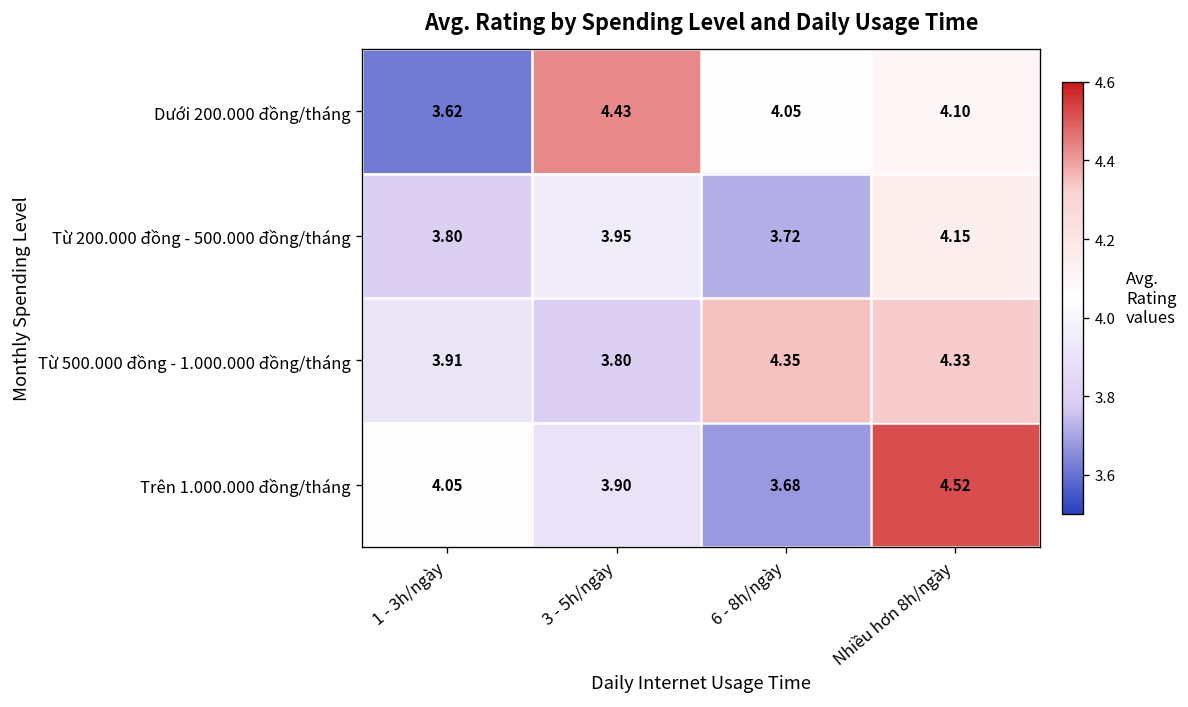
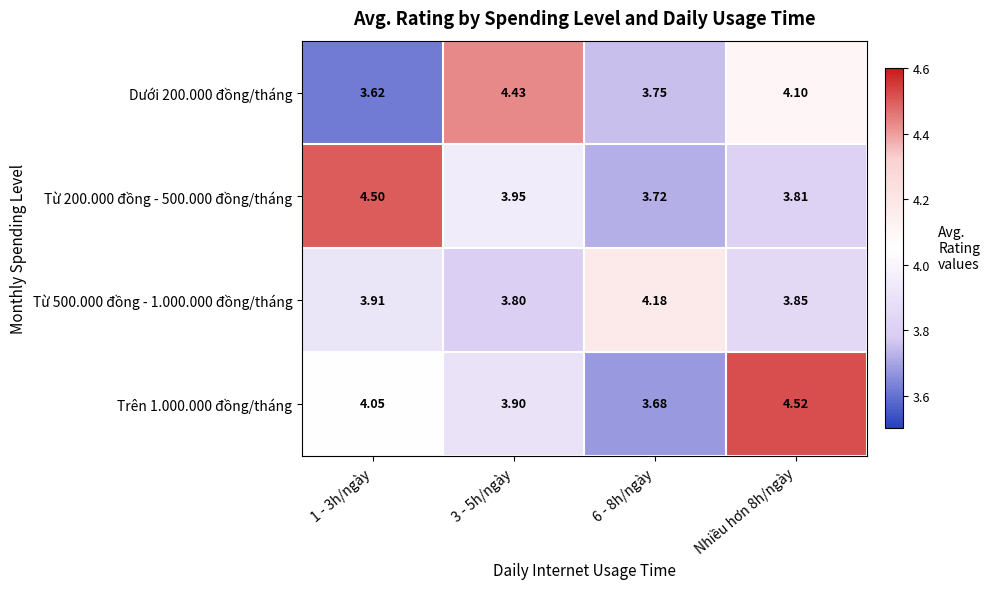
Dưới 200.000 đồng/tháng, 6 - 8h/ngày: 4.05 -> 3.75
Từ 200.000 đồng - 500.000 đồng/tháng, 1 - 3h/ngày: 3.80 -> 4.50
Từ 200.000 đồng - 500.000 đồng/tháng, Nhiều hơn 8h/ngày: 4.15 -> 3.81
Từ 500.000 đồng - 1.000.000 đồng/tháng, 6 - 8h/ngày: 4.35 -> 4.18
Từ 500.000 đồng - 1.000.000 đồng/tháng, Nhiều hơn 8h/ngày: 4.33 -> 3.85
